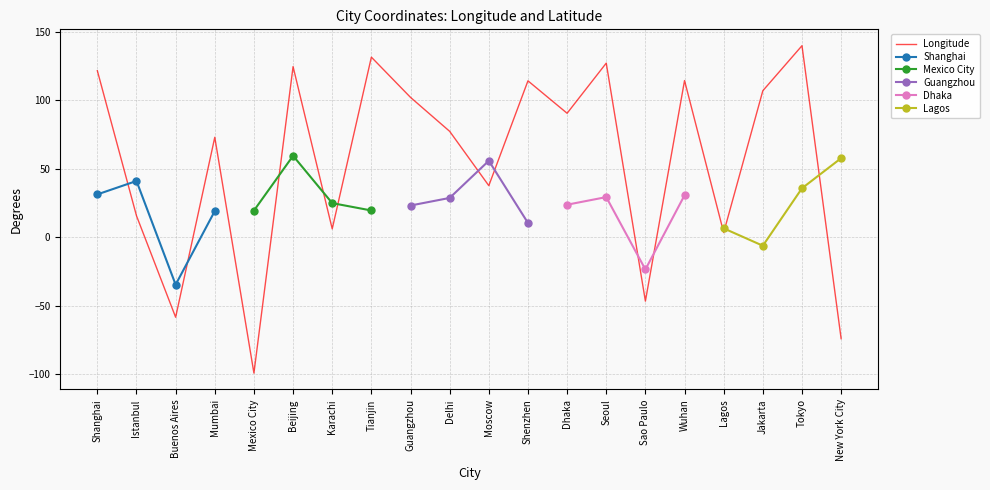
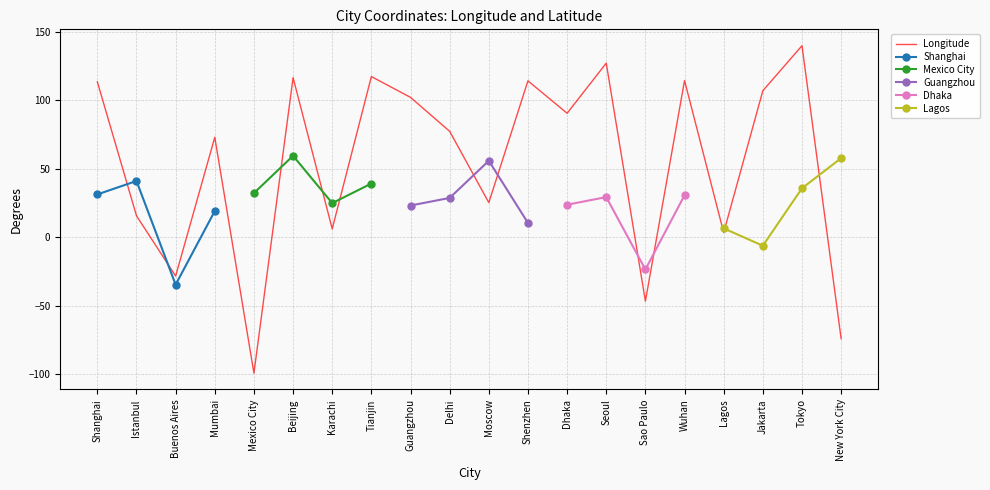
Longitude, Shanghai: 121 -> 113
Longitude, Buenos Aires: -58 -> -28
Mexico City, Mexico City: 19 -> 32
Longitude, Beijing: 124 -> 116
Longitude, Tianjin: 131 -> 117
Mexico City, Tianjin: 19 -> 39
Longitude, Moscow: 38 -> 25
